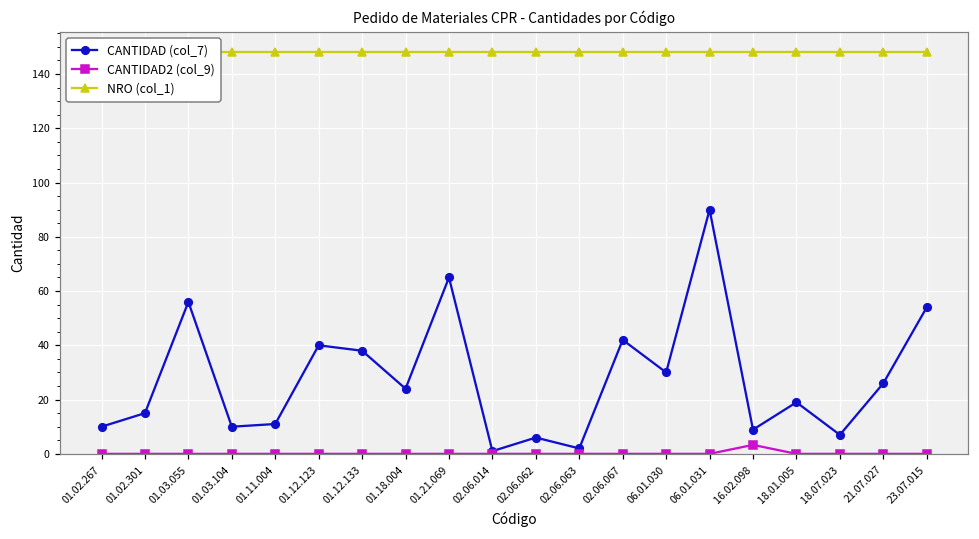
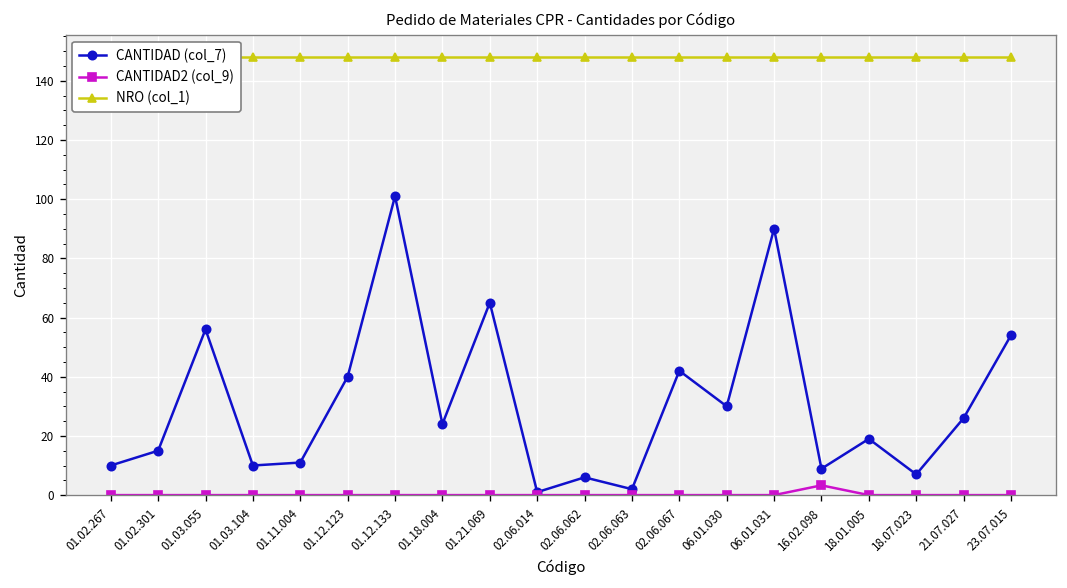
CANTIDAD (col_7), 01.12.133: 38 -> 101
